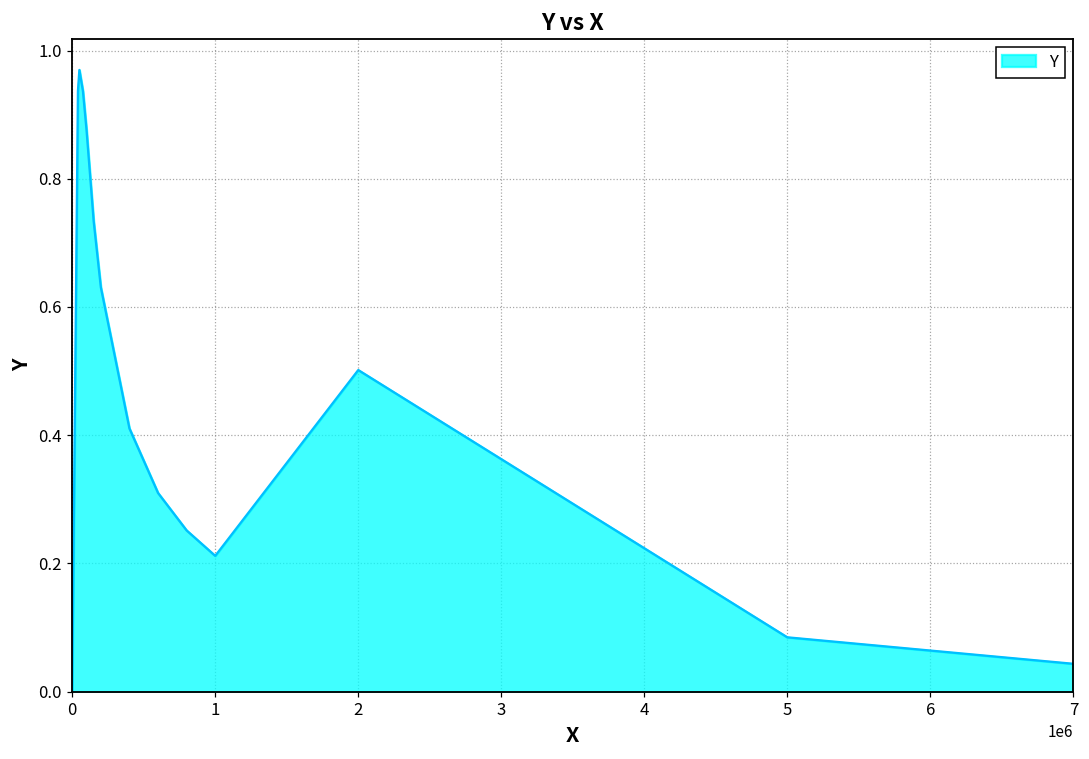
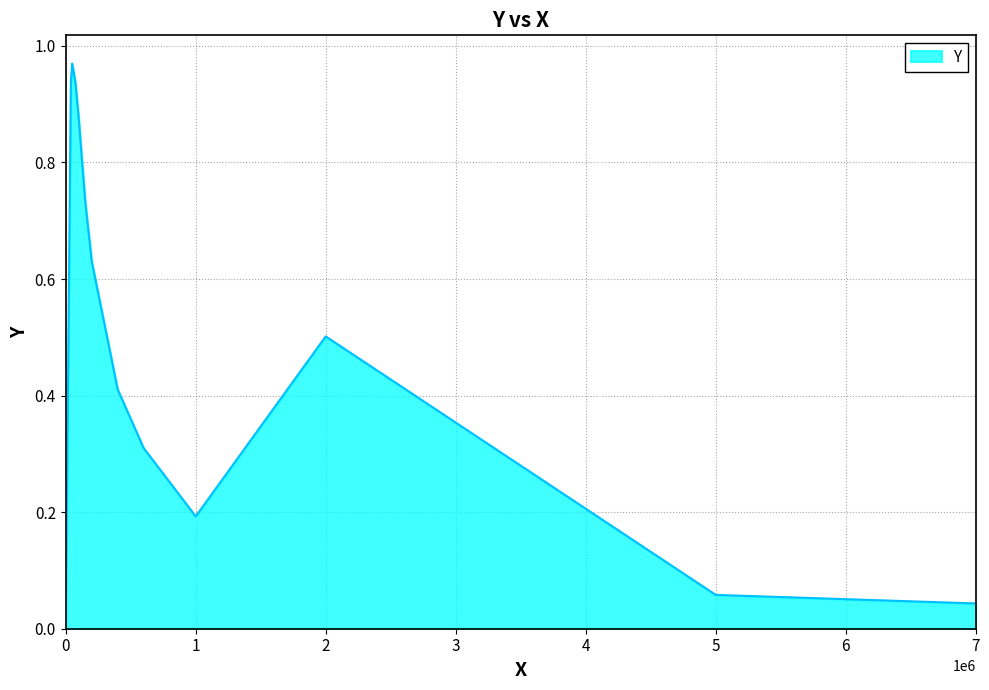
1: 0.21 -> 0.19
5: 0.08 -> 0.06
